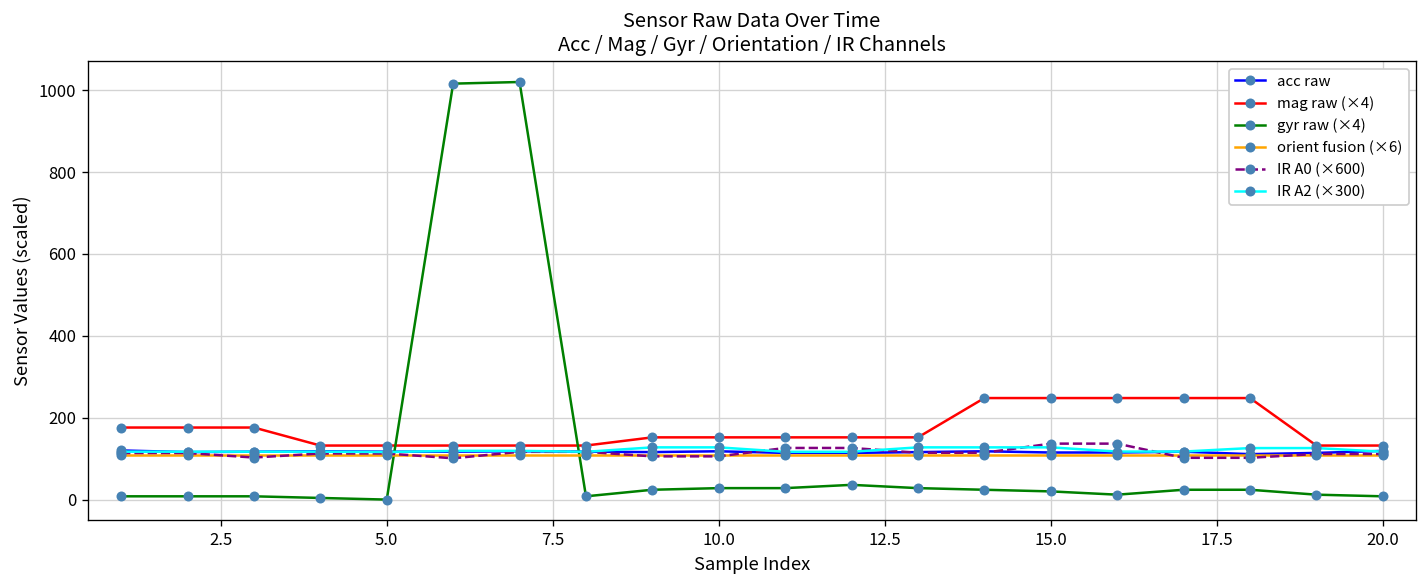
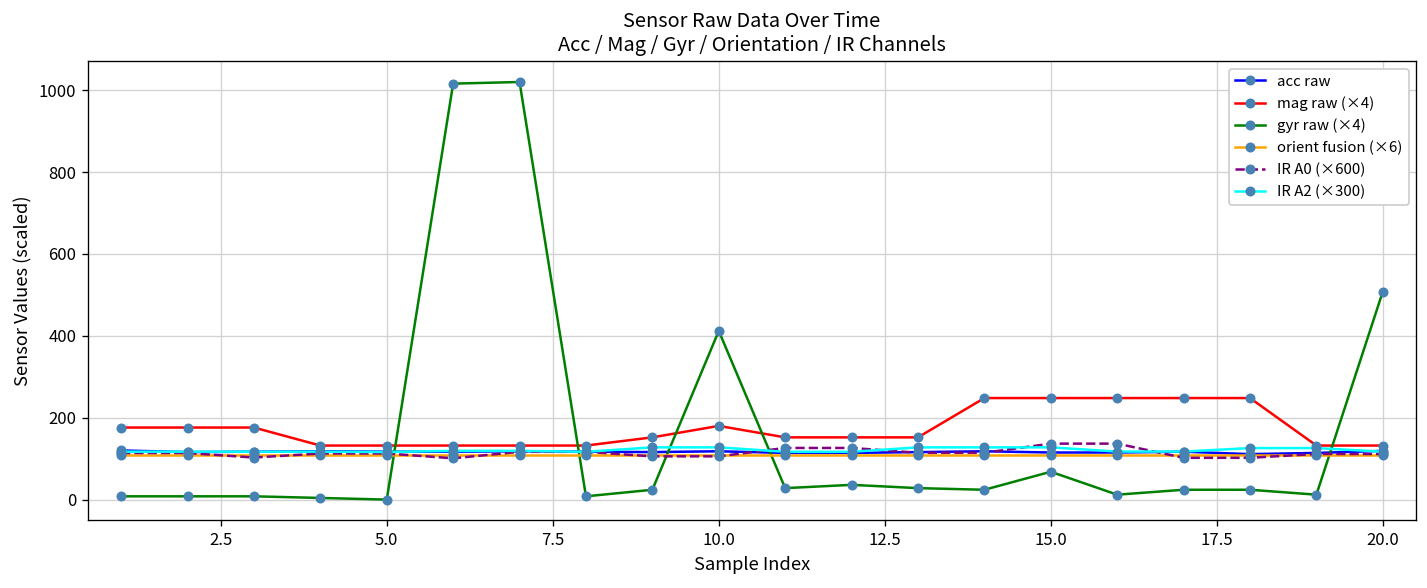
mag raw (×4), 10.0: 150 -> 180
gyr raw (×4), 10.0: 30 -> 410
gyr raw (×4), 15.0: 20 -> 70
gyr raw (×4), 20.0: 10 -> 510
